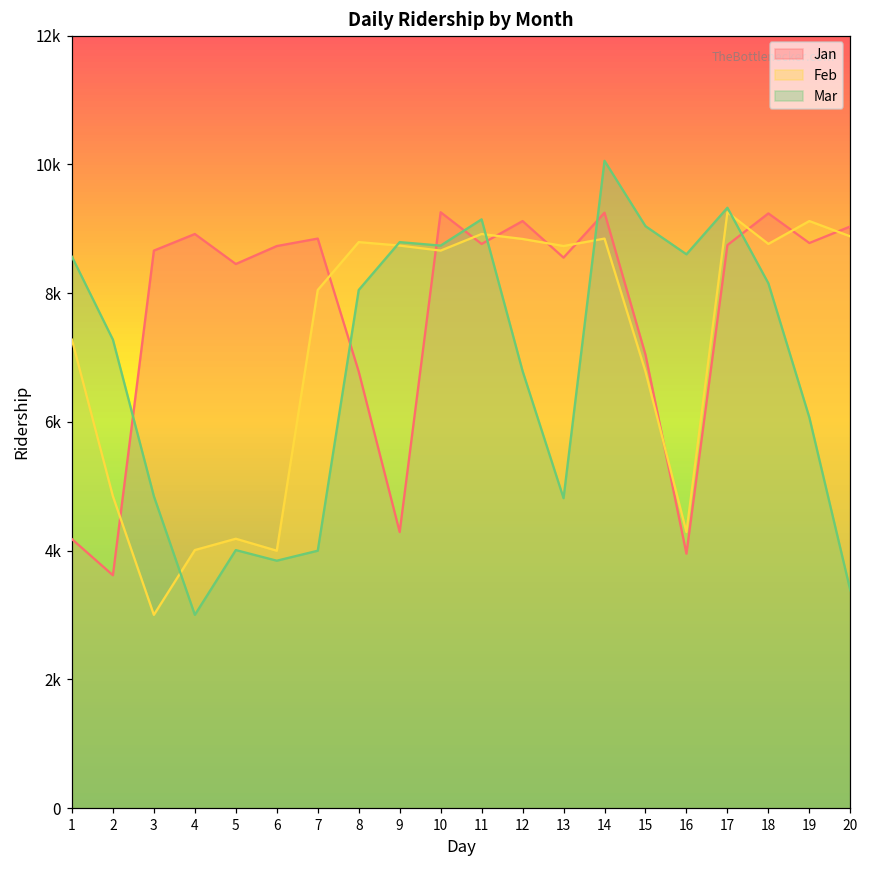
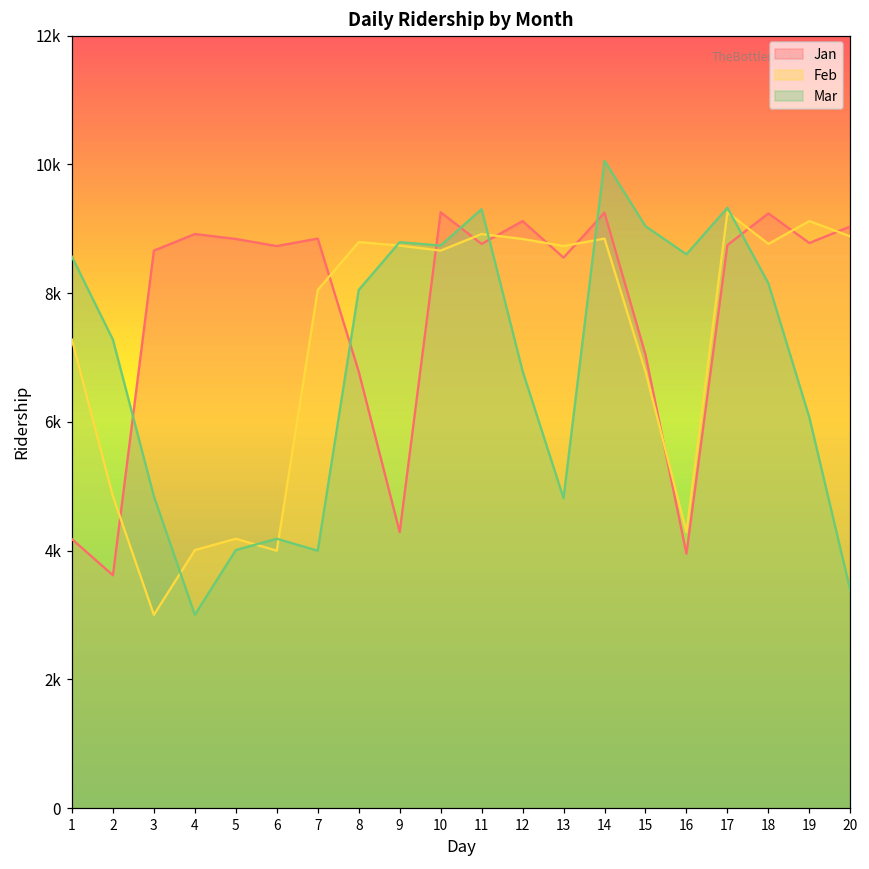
Jan, 5: 8500 -> 8800
Mar, 6: 3800 -> 4200
Mar, 11: 9100 -> 9300
